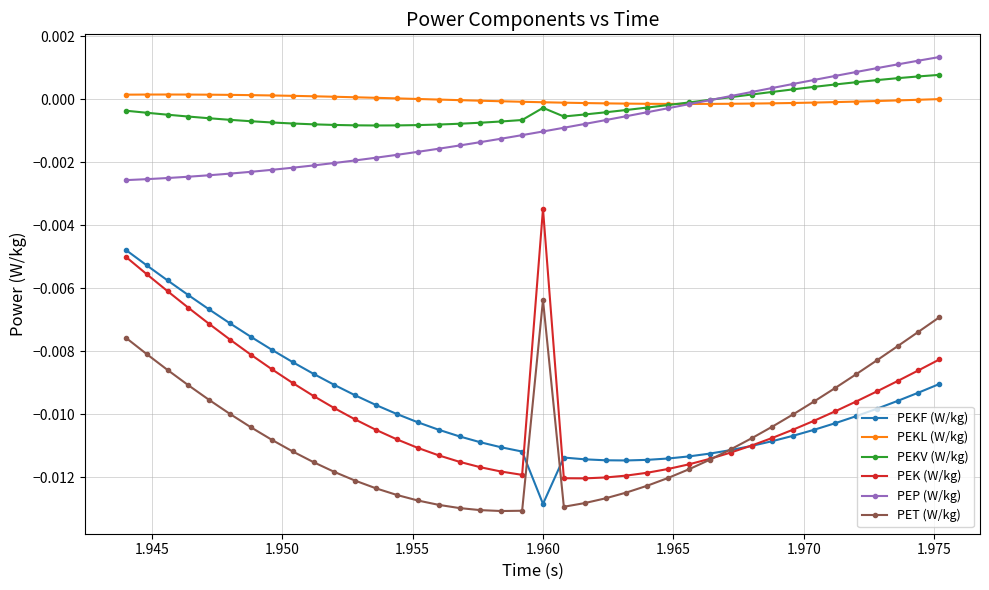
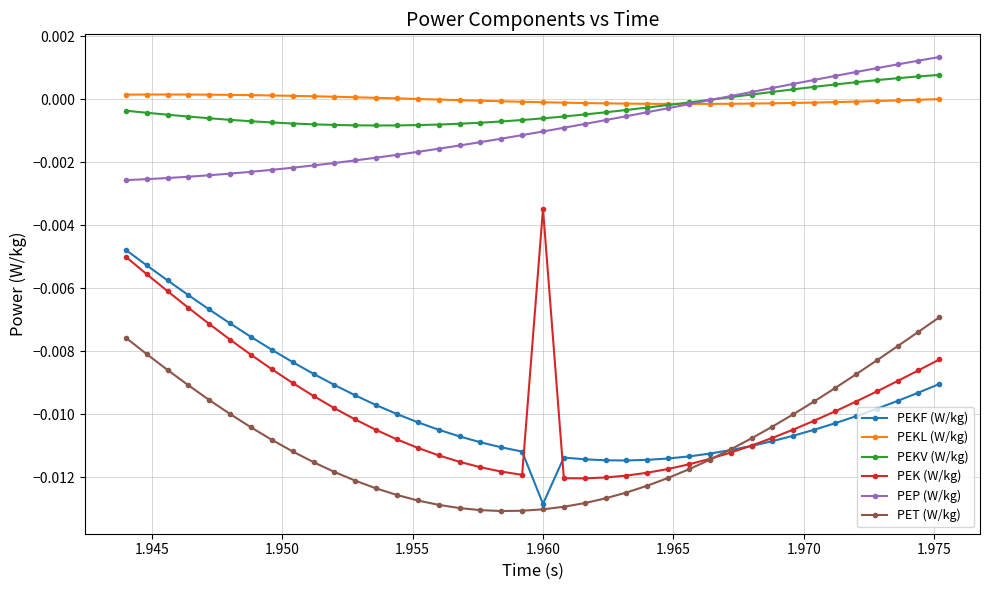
PEKV (W/kg), 1.960: -0.0003 -> -0.0006
PET (W/kg), 1.960: -0.0064 -> -0.0130
